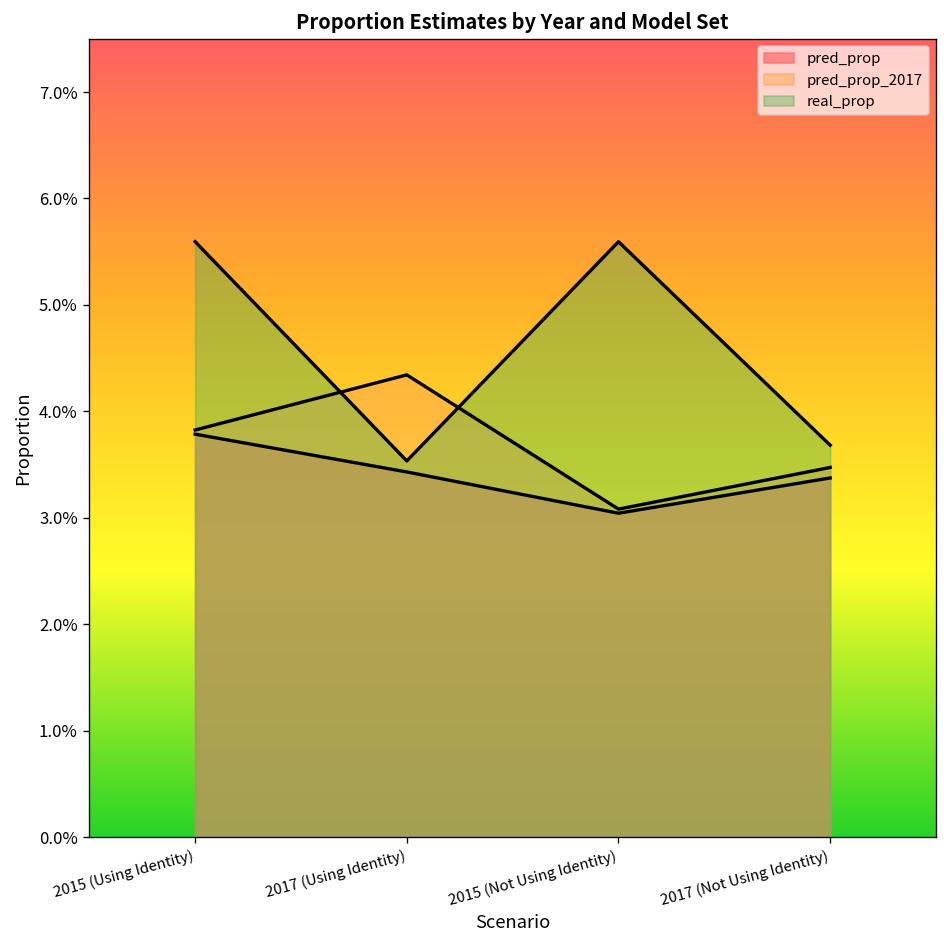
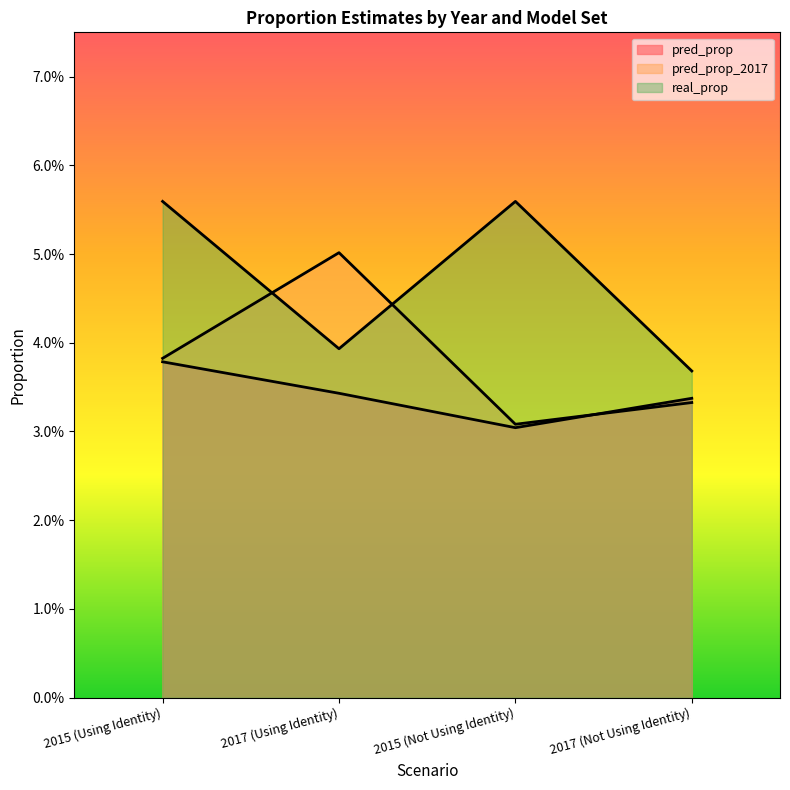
pred_prop_2017, 2017 (Using Identity): 4.3% -> 5.0%
real_prop, 2017 (Using Identity): 3.5% -> 3.9%
pred_prop_2017, 2017 (Not Using Identity): 3.5% -> 3.3%
